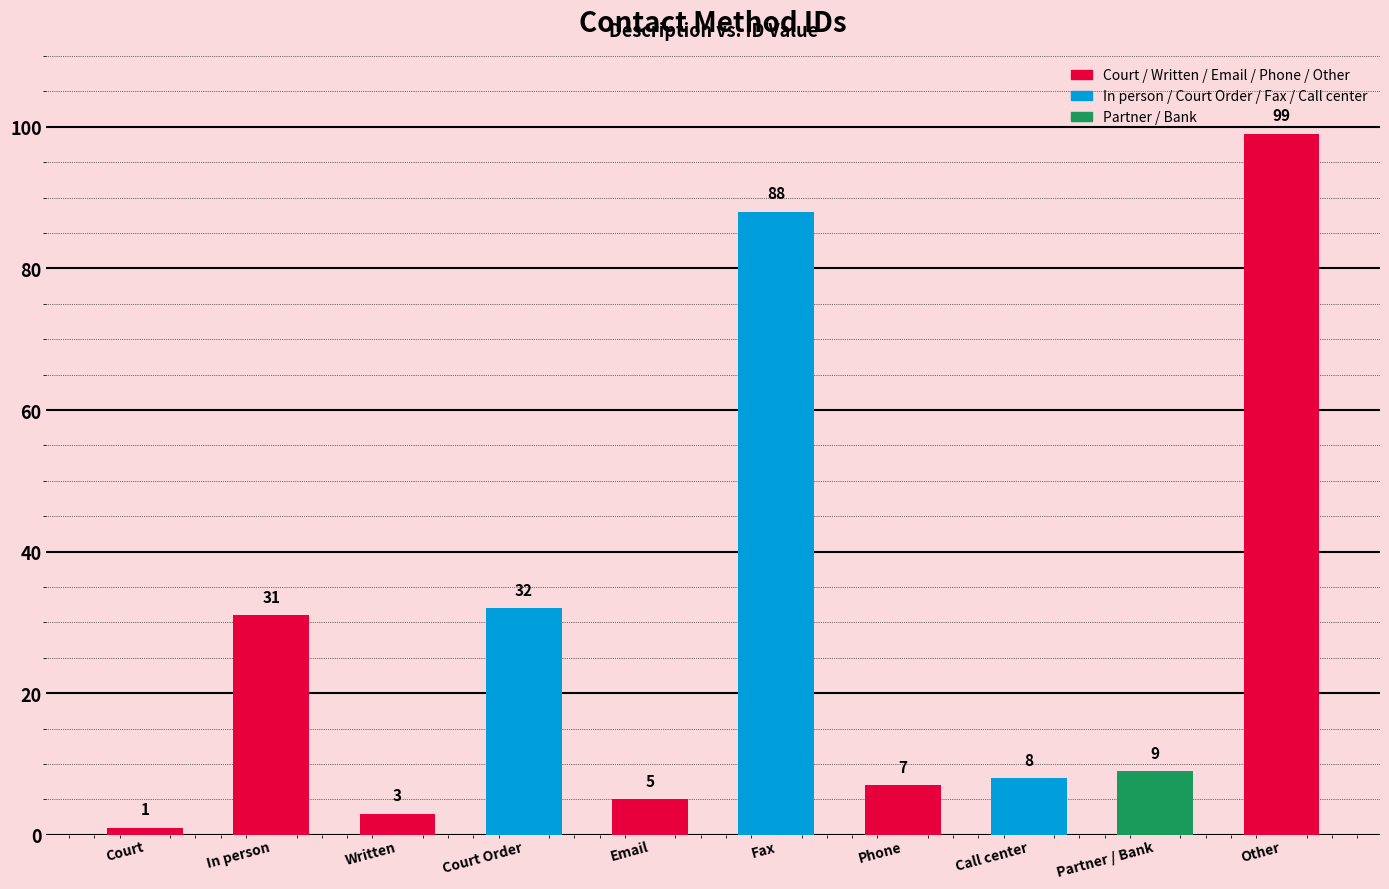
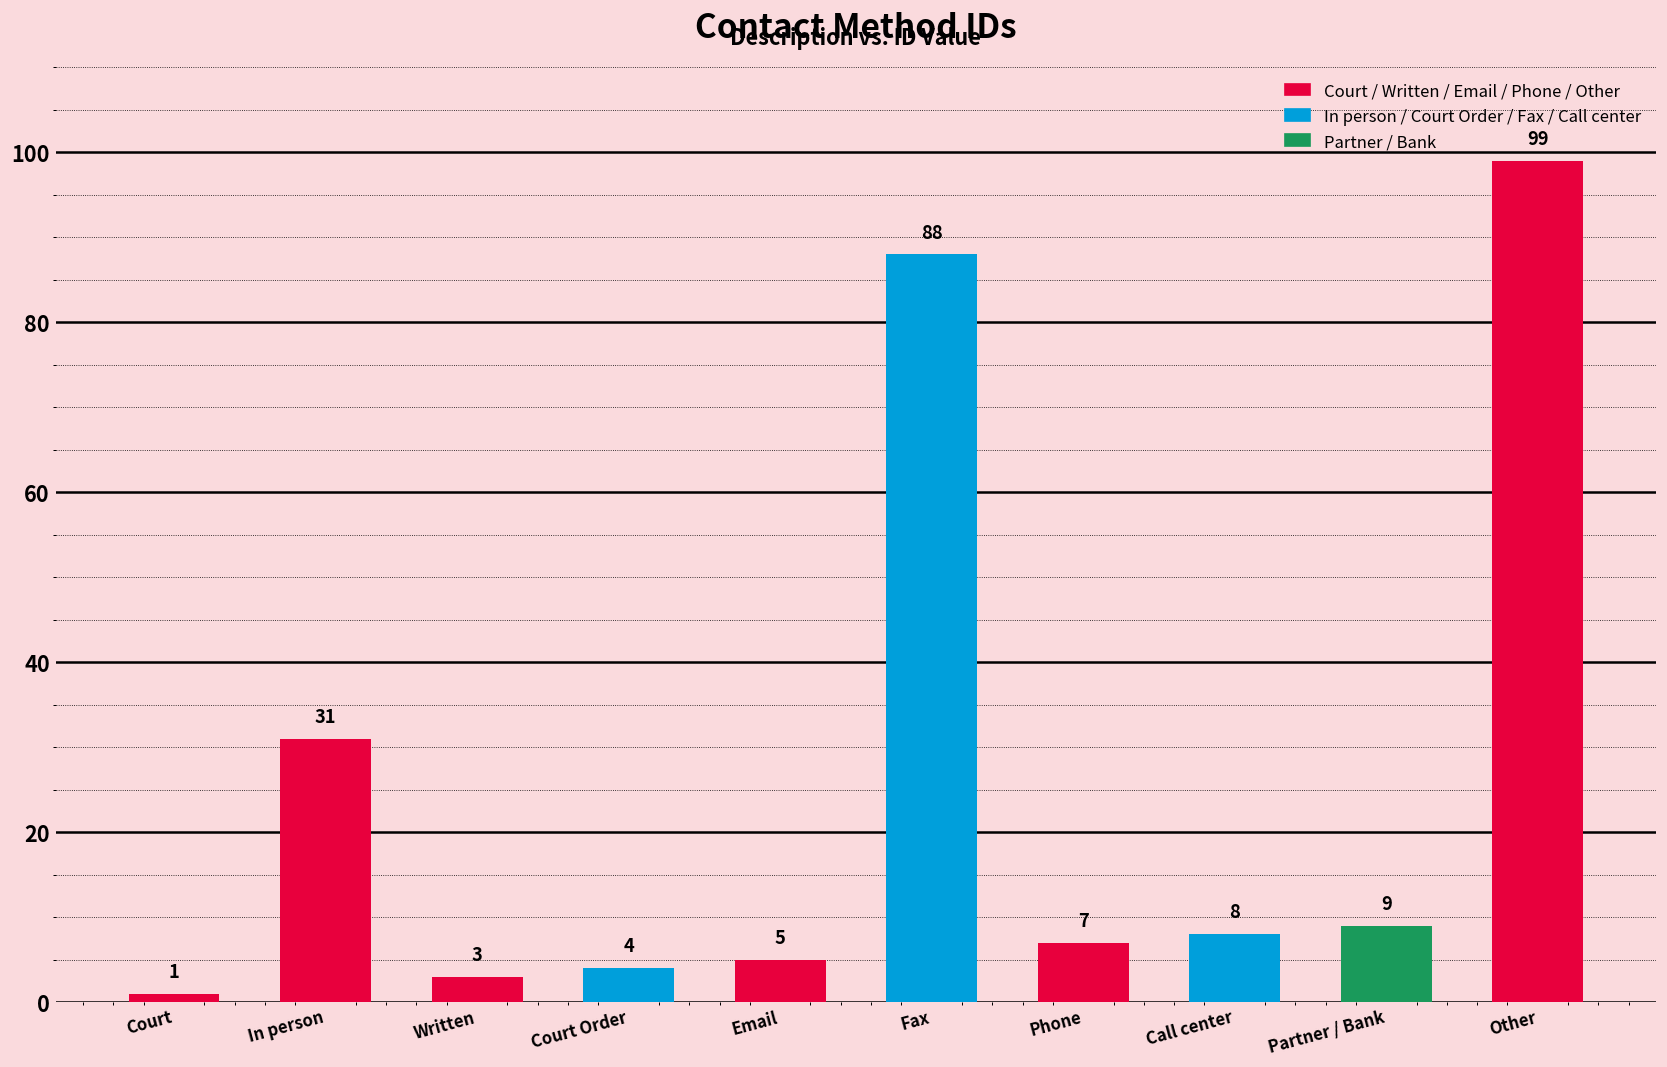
Court Order: 32 -> 4
